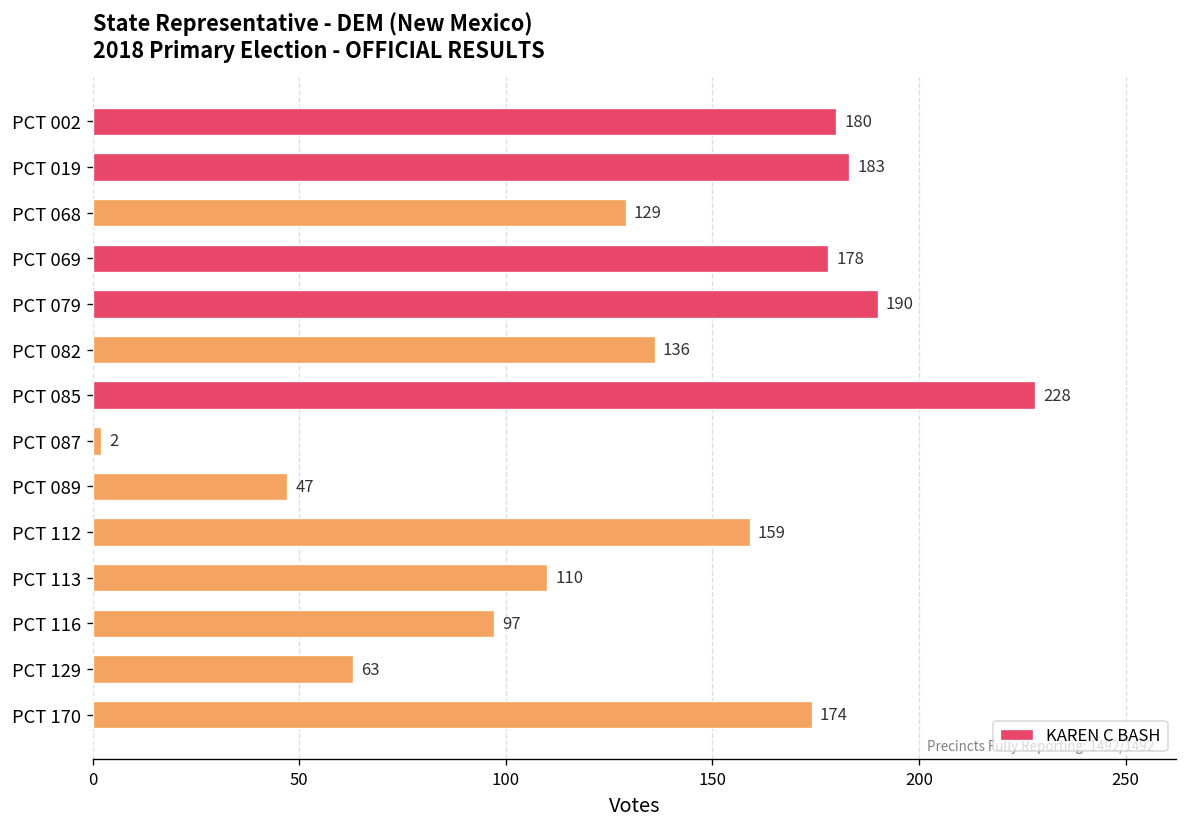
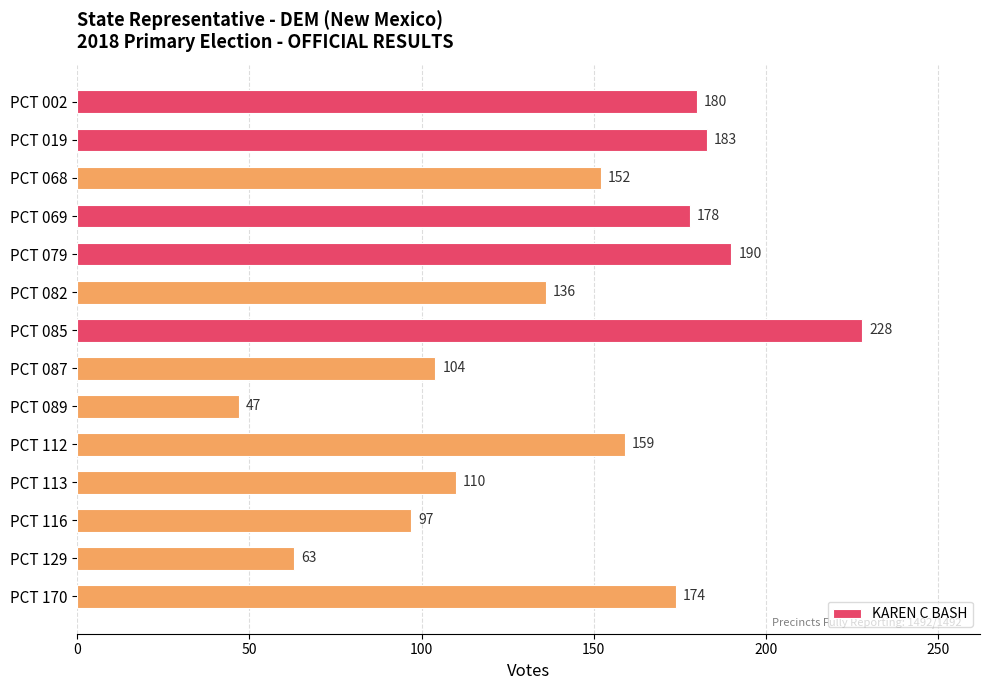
PCT 068: 129 -> 152
PCT 087: 2 -> 104
